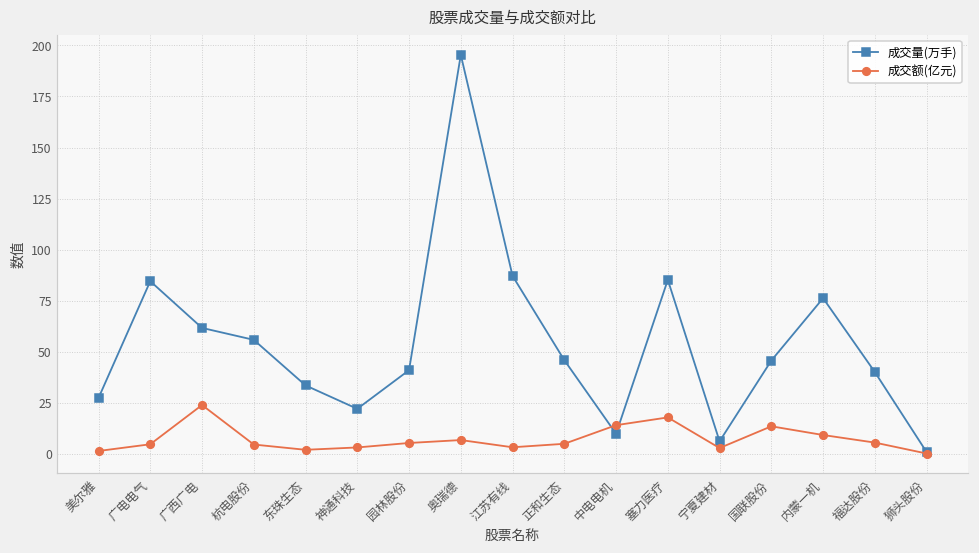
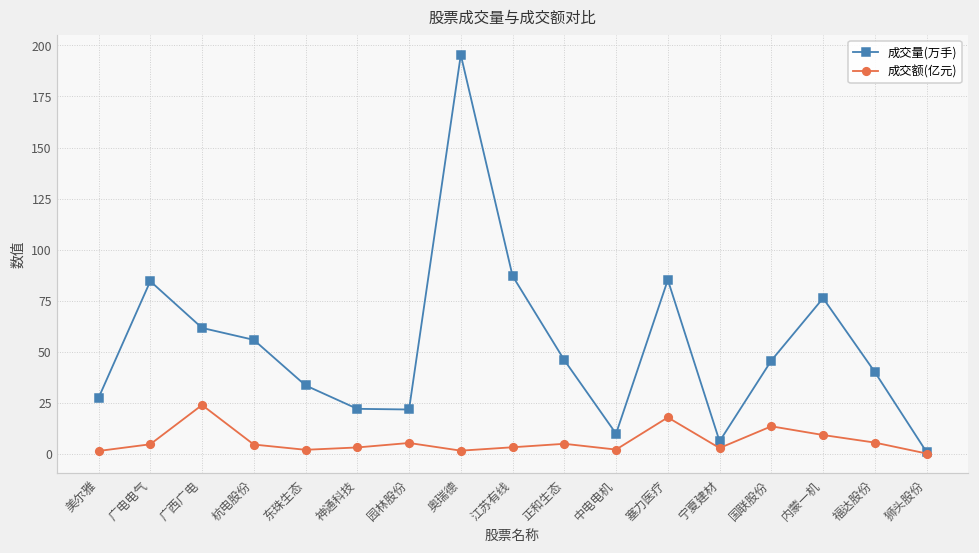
成交量(万手), 园林股份: 41 -> 22
成交额(亿元), 奥瑞德: 7 -> 2
成交额(亿元), 中电电机: 14 -> 2
